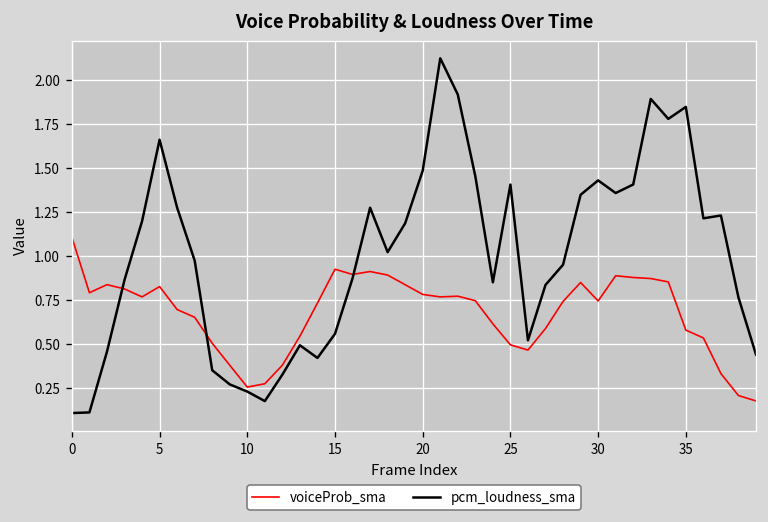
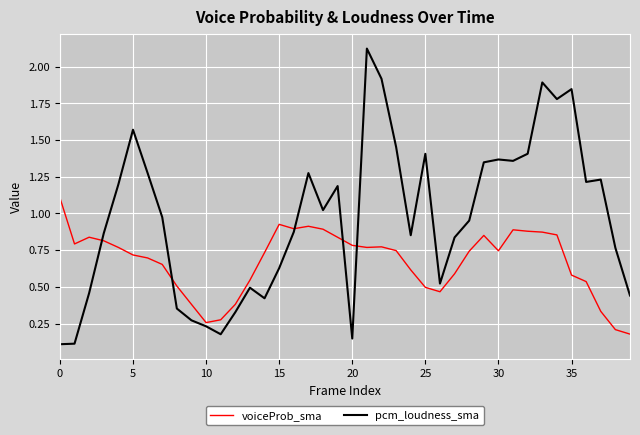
voiceProb_sma, 5: 0.83 -> 0.72
pcm_loudness_sma, 5: 1.66 -> 1.57
pcm_loudness_sma, 15: 0.56 -> 0.63
pcm_loudness_sma, 20: 1.49 -> 0.15
pcm_loudness_sma, 30: 1.43 -> 1.37
